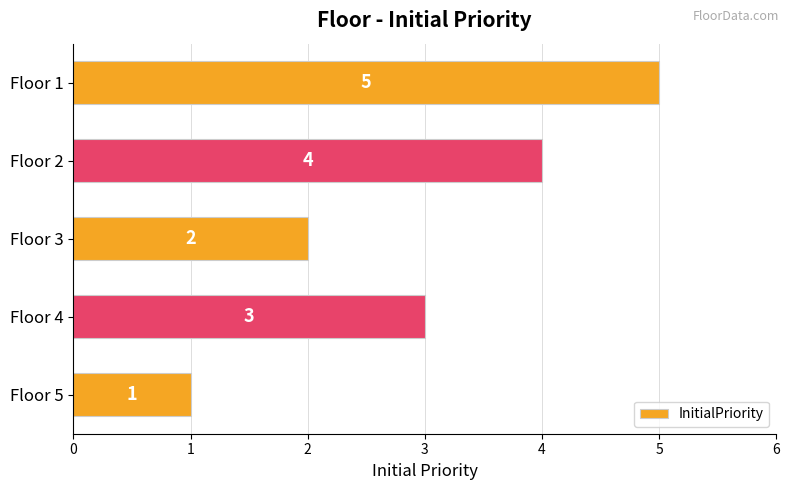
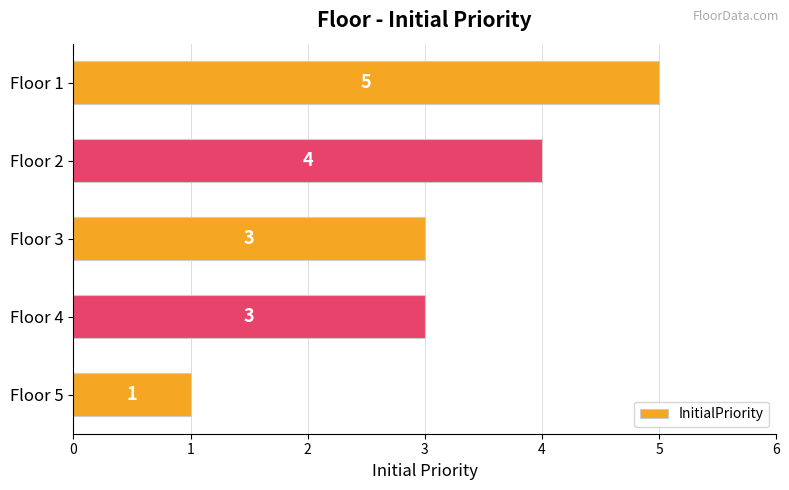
Floor 3: 2 -> 3
